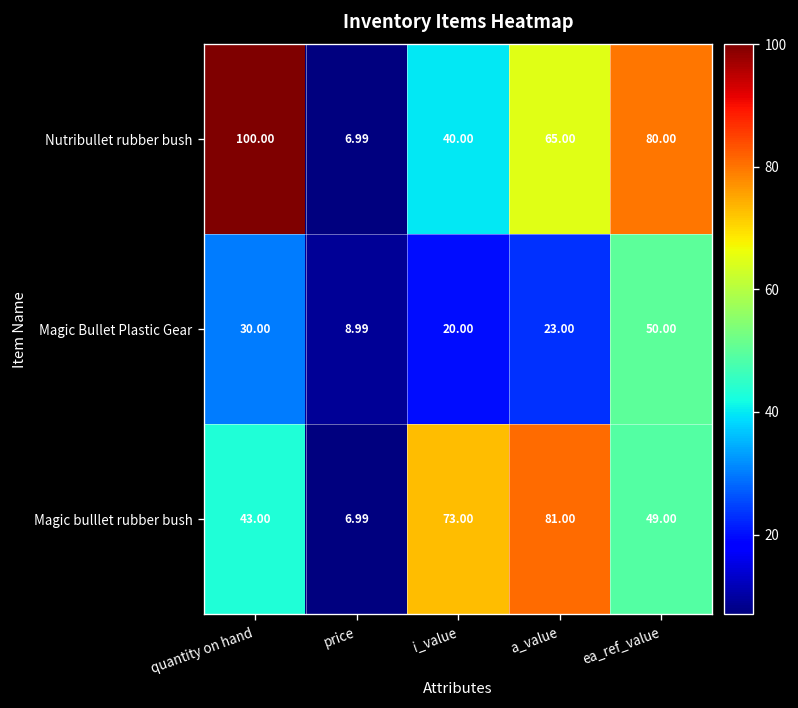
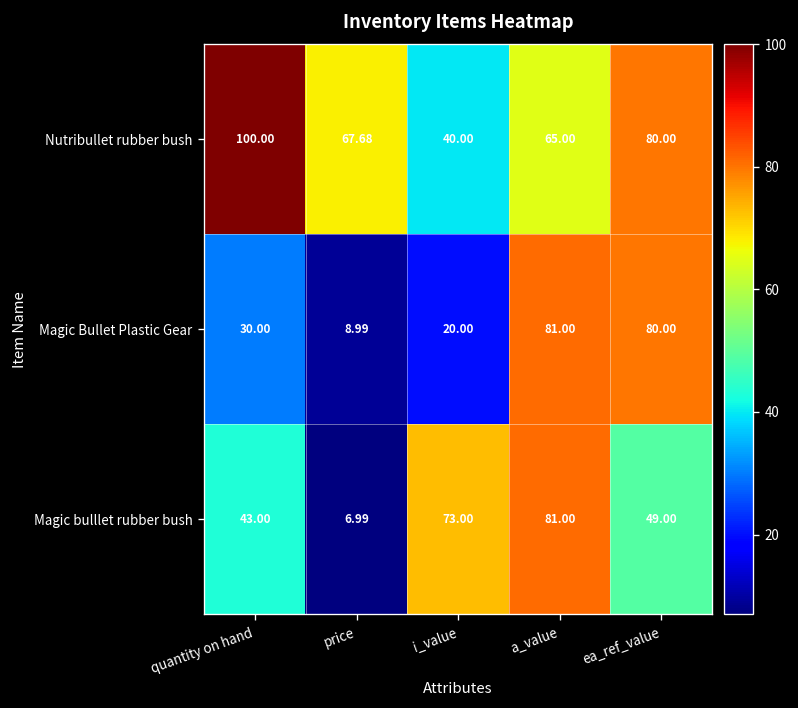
Nutribullet rubber bush, price: 6.99 -> 67.68
Magic Bullet Plastic Gear, a_value: 23.00 -> 81.00
Magic Bullet Plastic Gear, ea_ref_value: 50.00 -> 80.00
